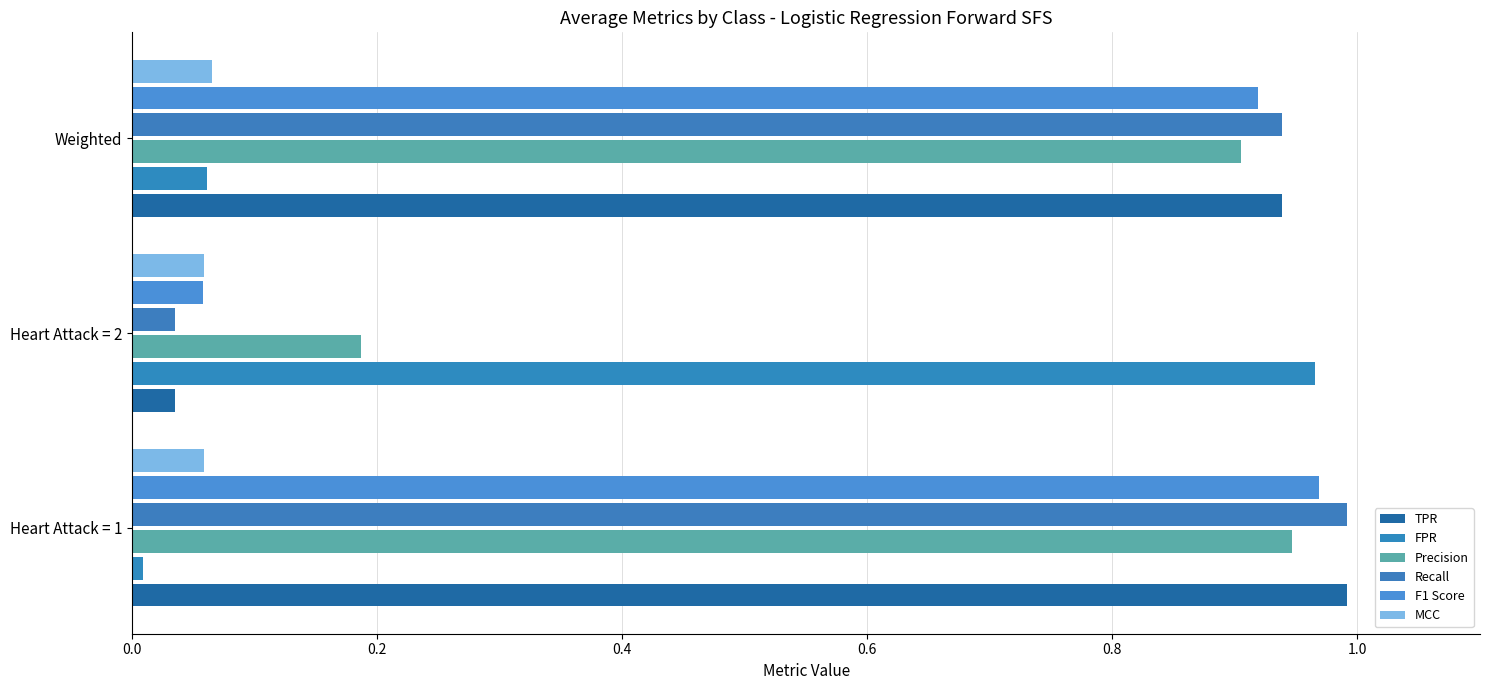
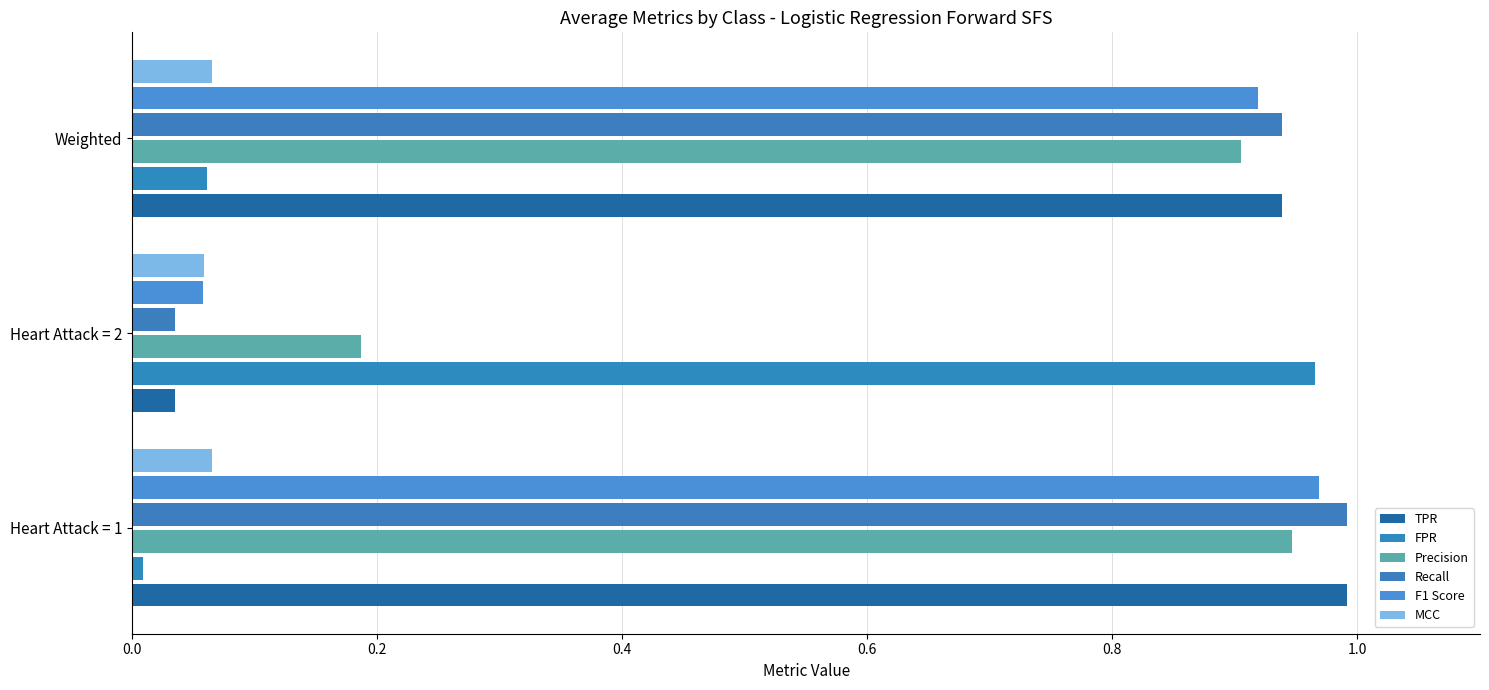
MCC, Heart Attack = 1: 0.058 -> 0.065
